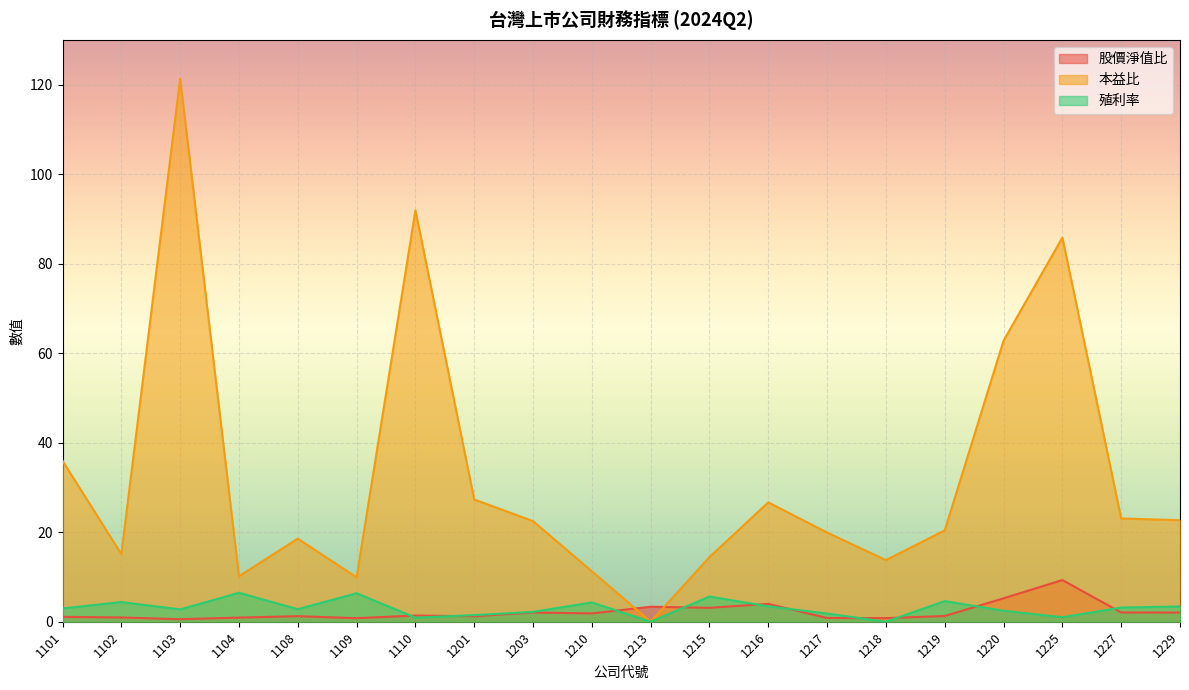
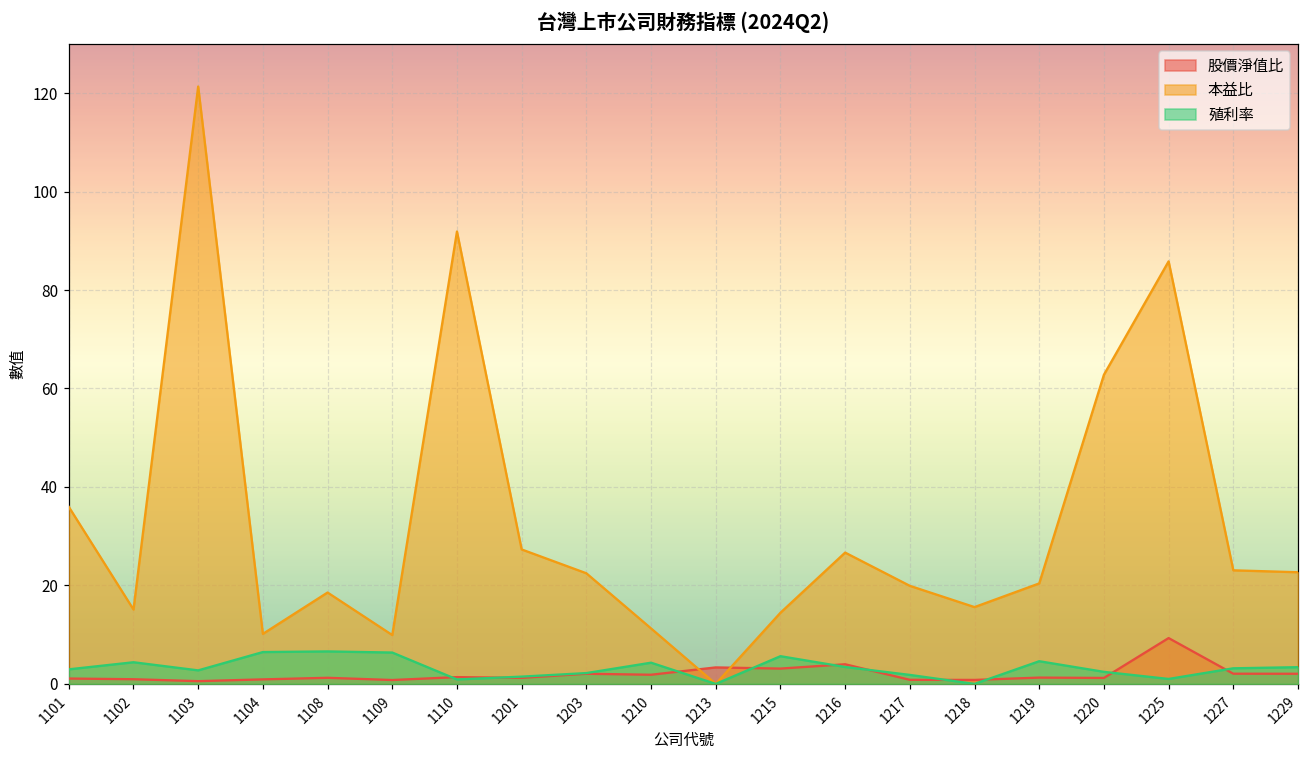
殖利率, 1108: 3 -> 7
本益比, 1218: 14 -> 16
股價淨值比, 1220: 5 -> 1
